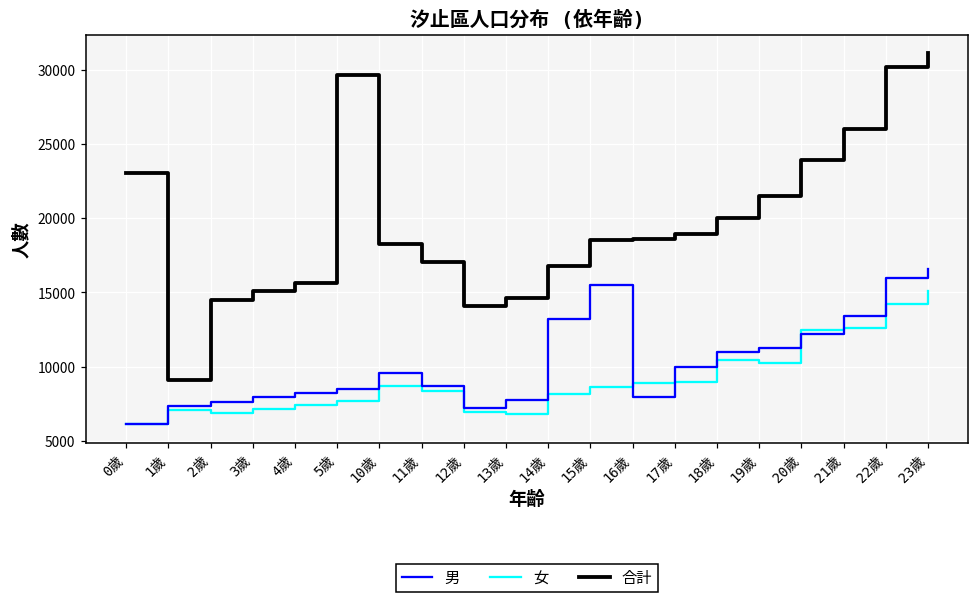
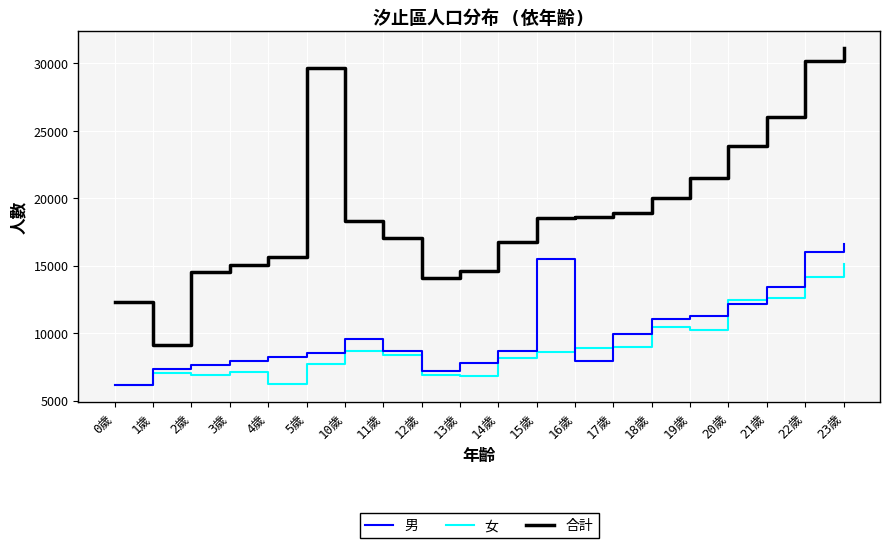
合計, 0歲: 23100 -> 12300
女, 4歲: 7400 -> 6200
男, 14歲: 13200 -> 8600
